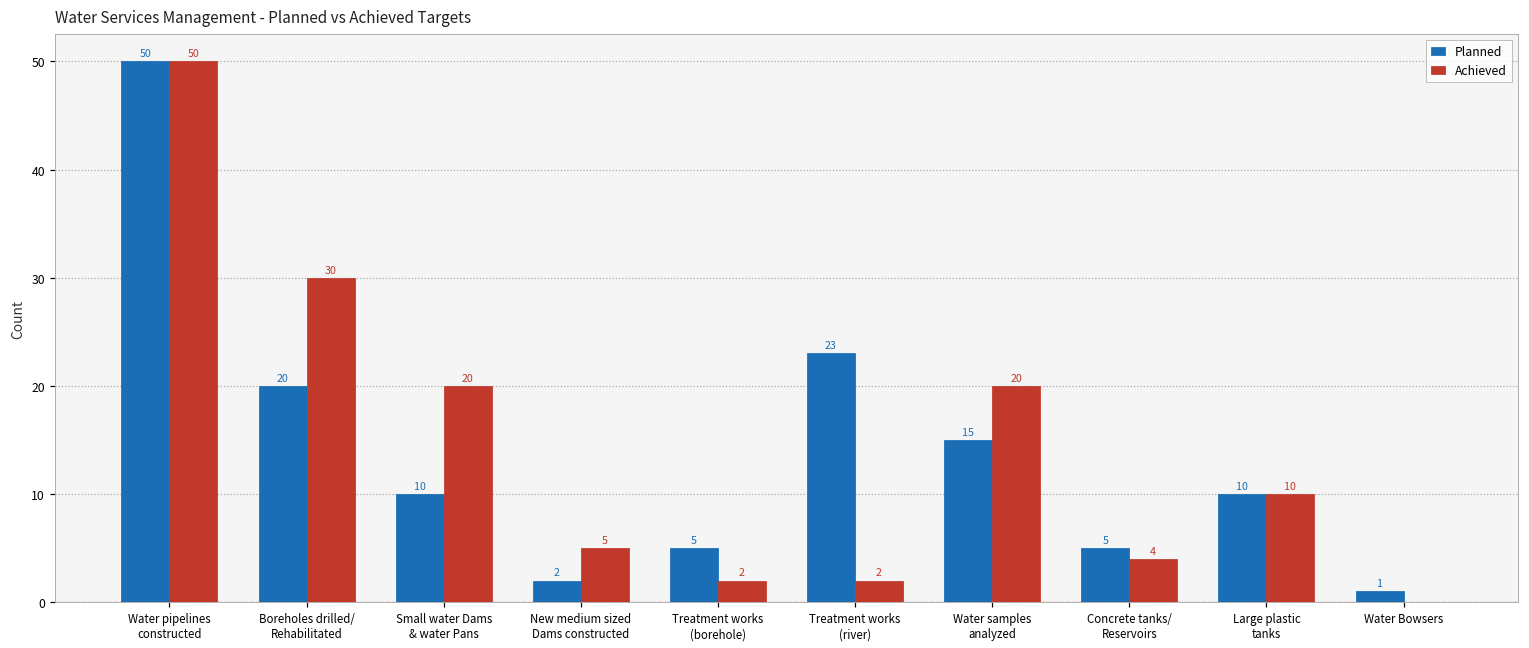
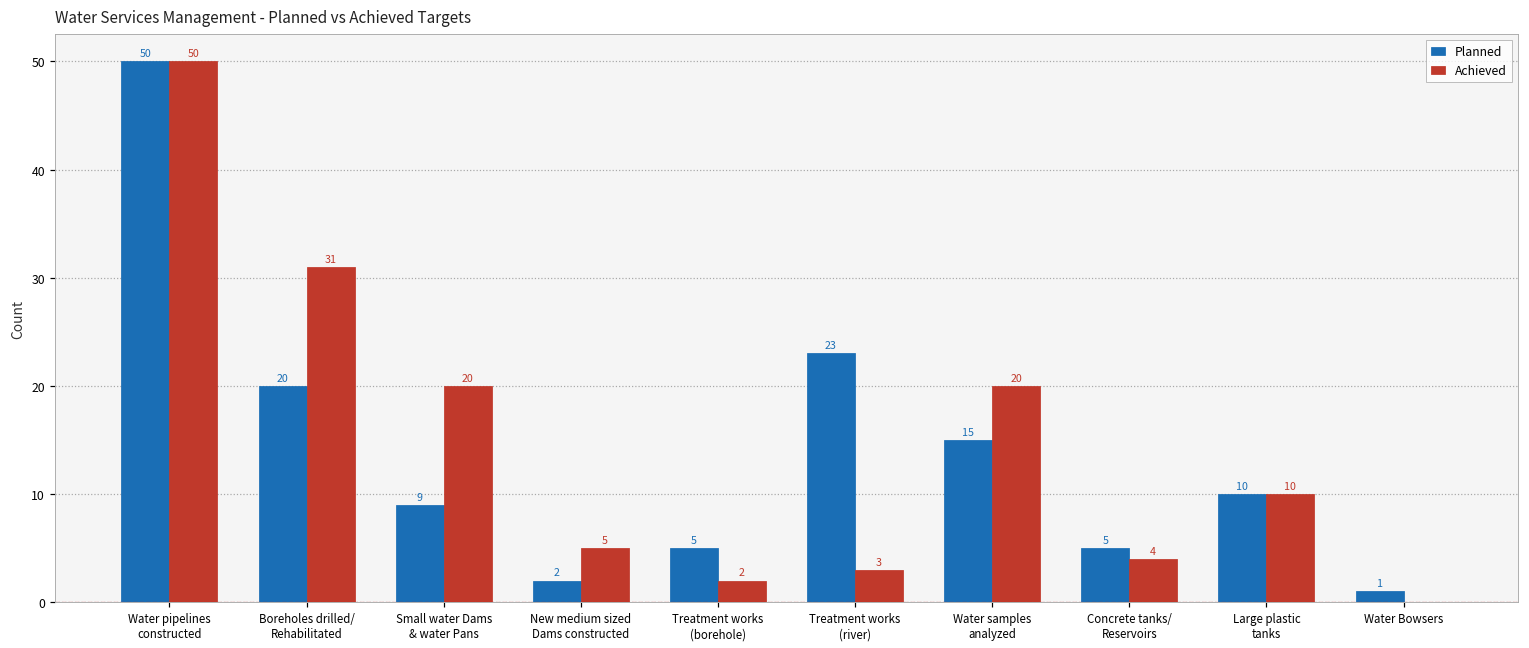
Achieved, Boreholes drilled/ Rehabilitated: 30 -> 31
Planned, Small water Dams & water Pans: 10 -> 9
Achieved, Treatment works (river): 2 -> 3
